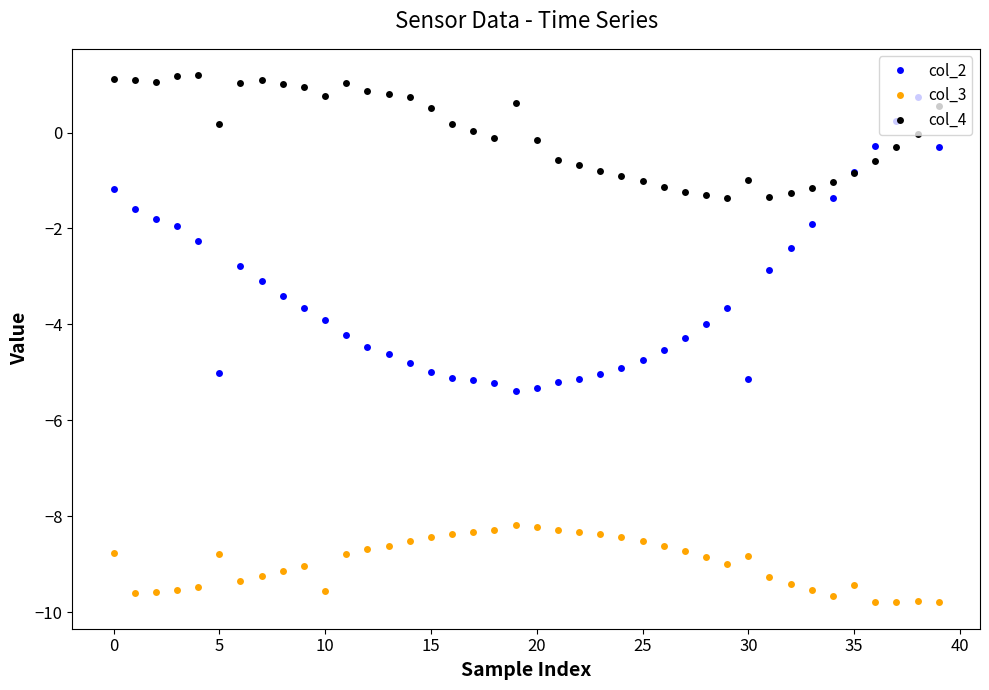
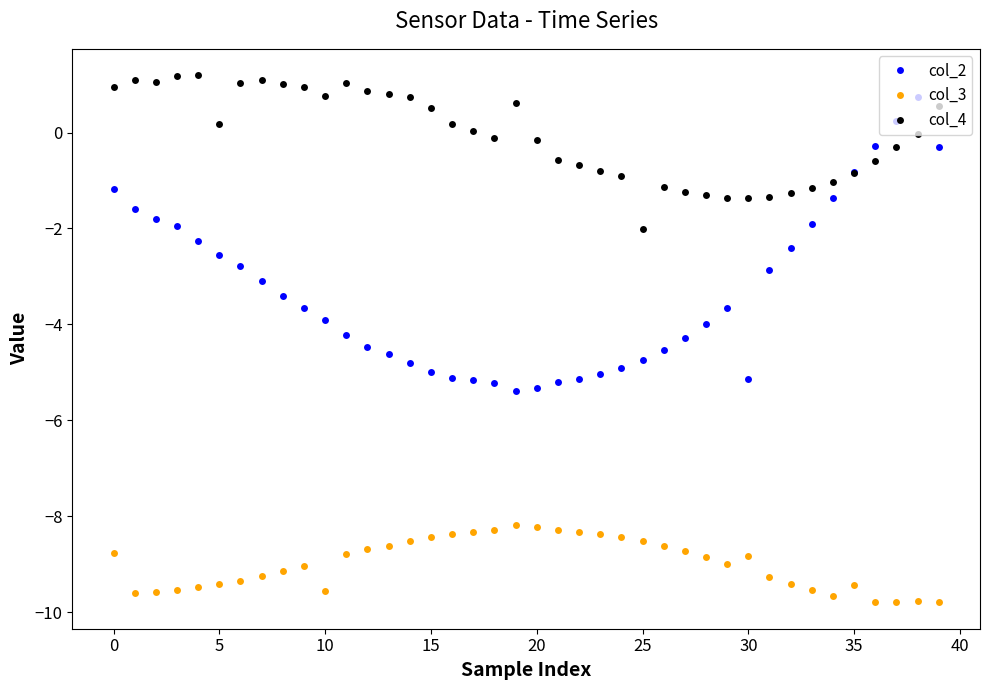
col_4, 0: 1.1 -> 0.9
col_2, 5: -5.0 -> -2.5
col_3, 5: -8.8 -> -9.4
col_4, 25: -1.0 -> -2.0
col_4, 30: -1.0 -> -1.4
